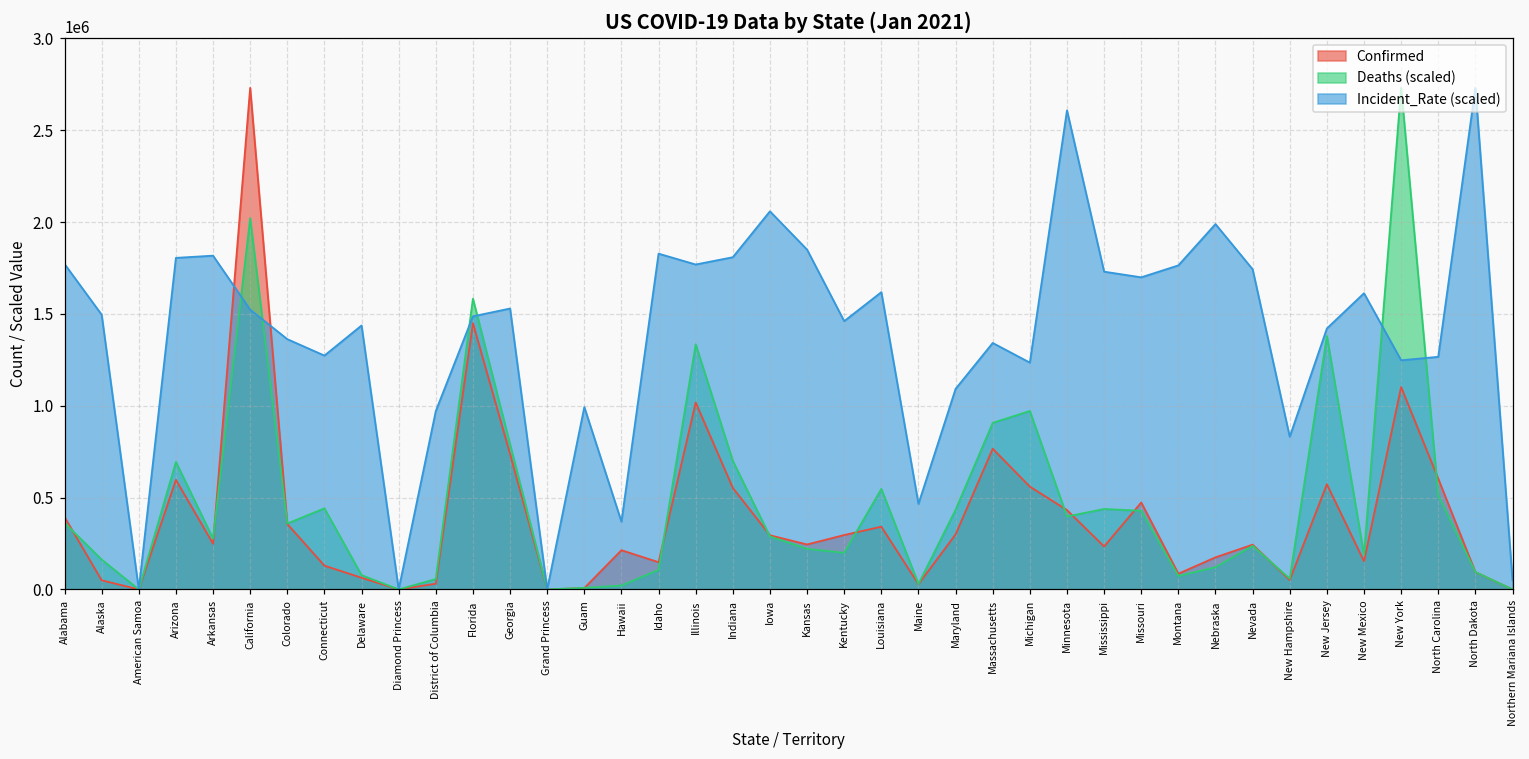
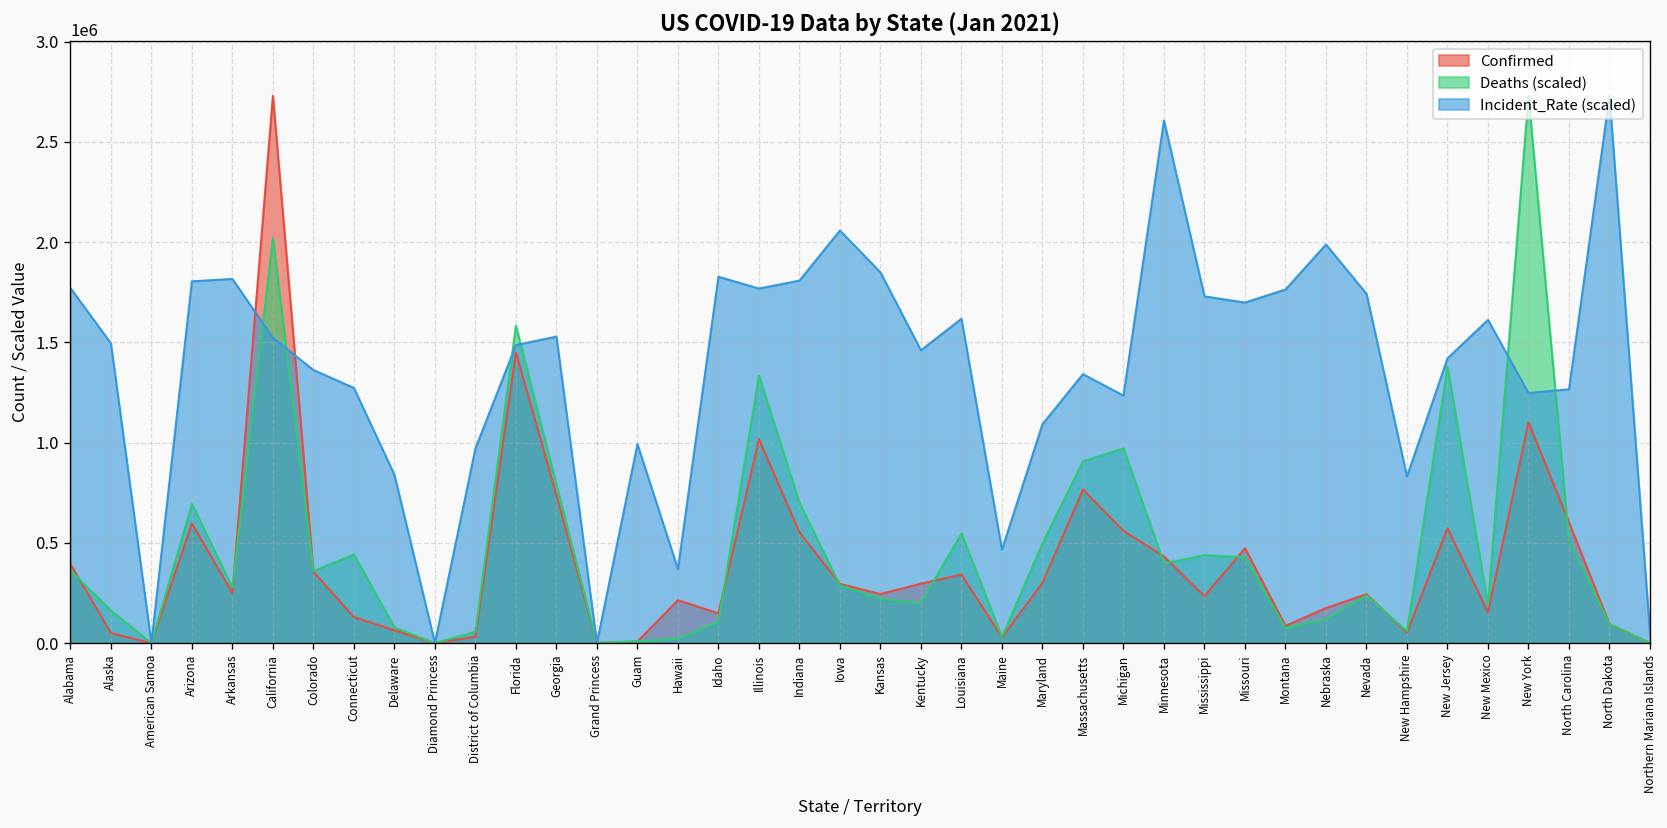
Incident_Rate (scaled), Delaware: 1440000 -> 840000
Deaths (scaled), Maryland: 430000 -> 500000
